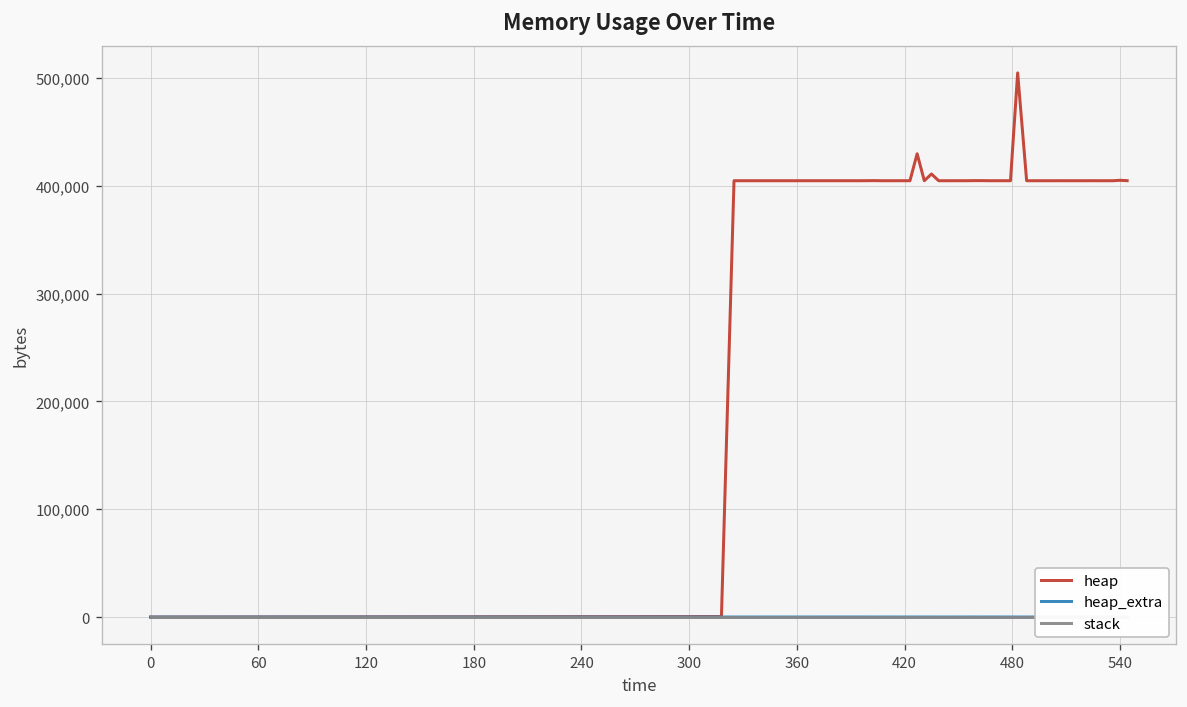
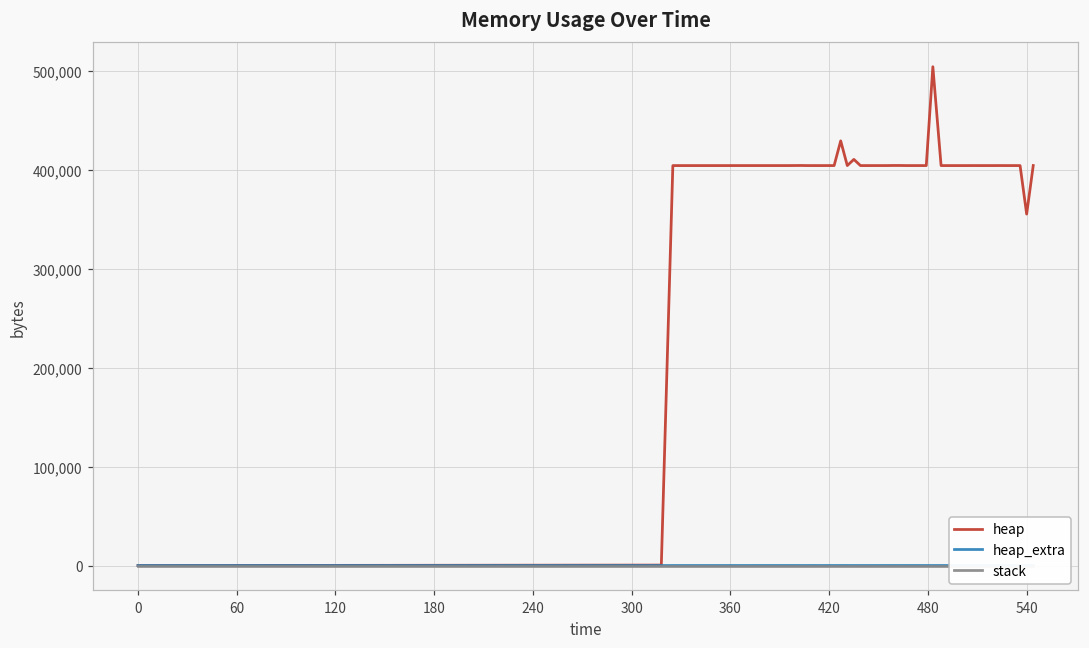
heap, 540: 400,000 -> 360,000
